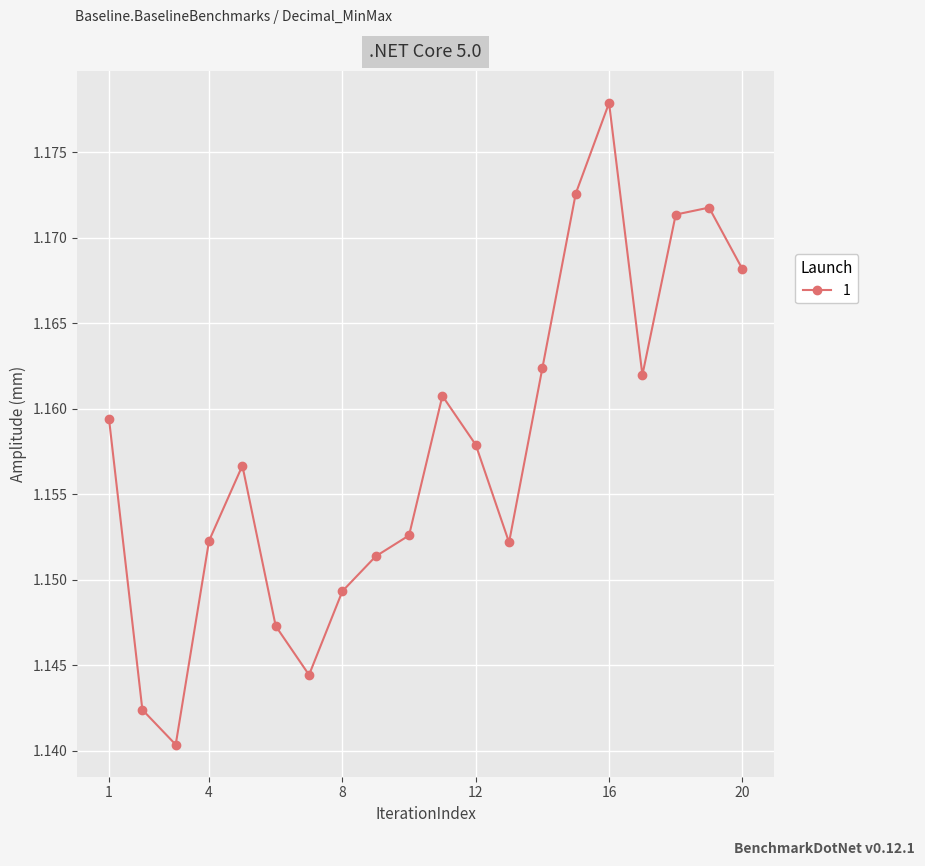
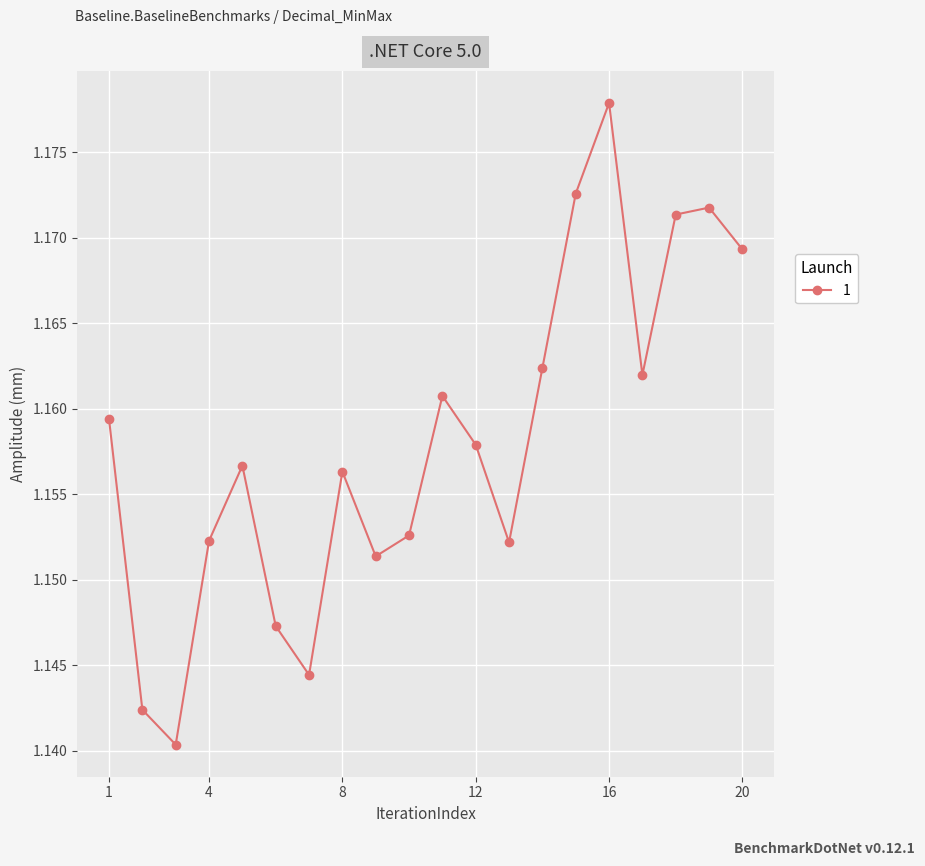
8: 1.1493 -> 1.1563
20: 1.1682 -> 1.1693
